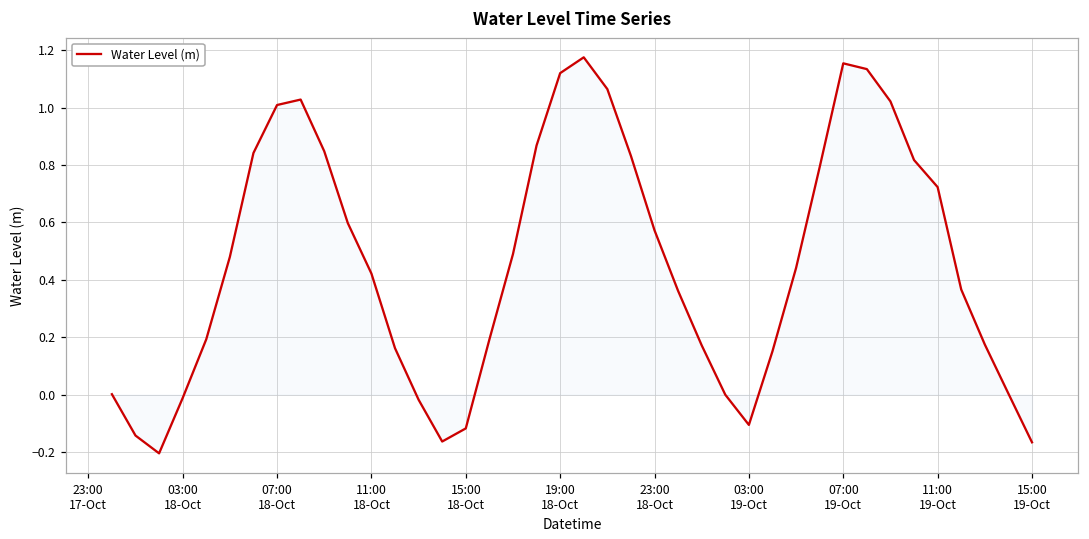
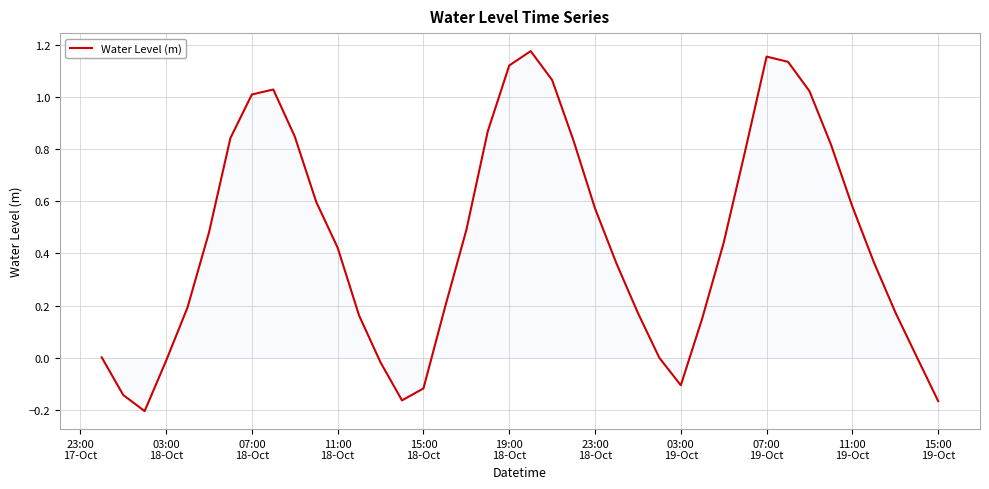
Water Level (m), 11:00 19-Oct: 0.72 -> 0.58
